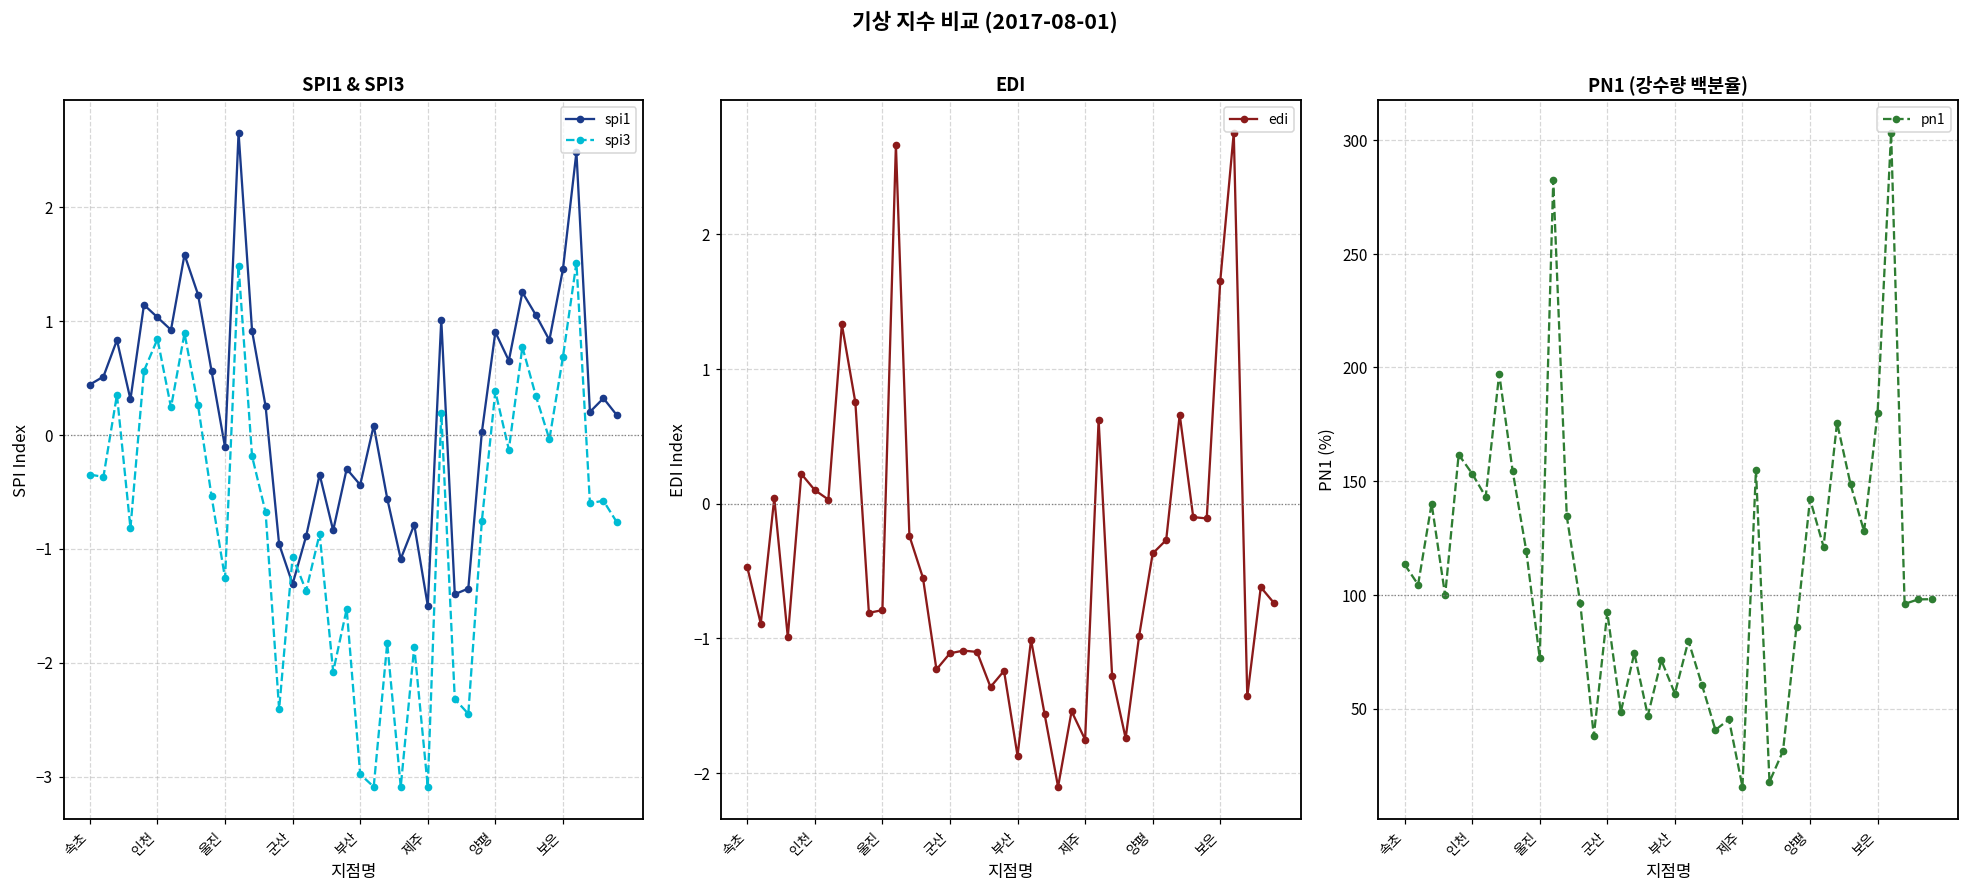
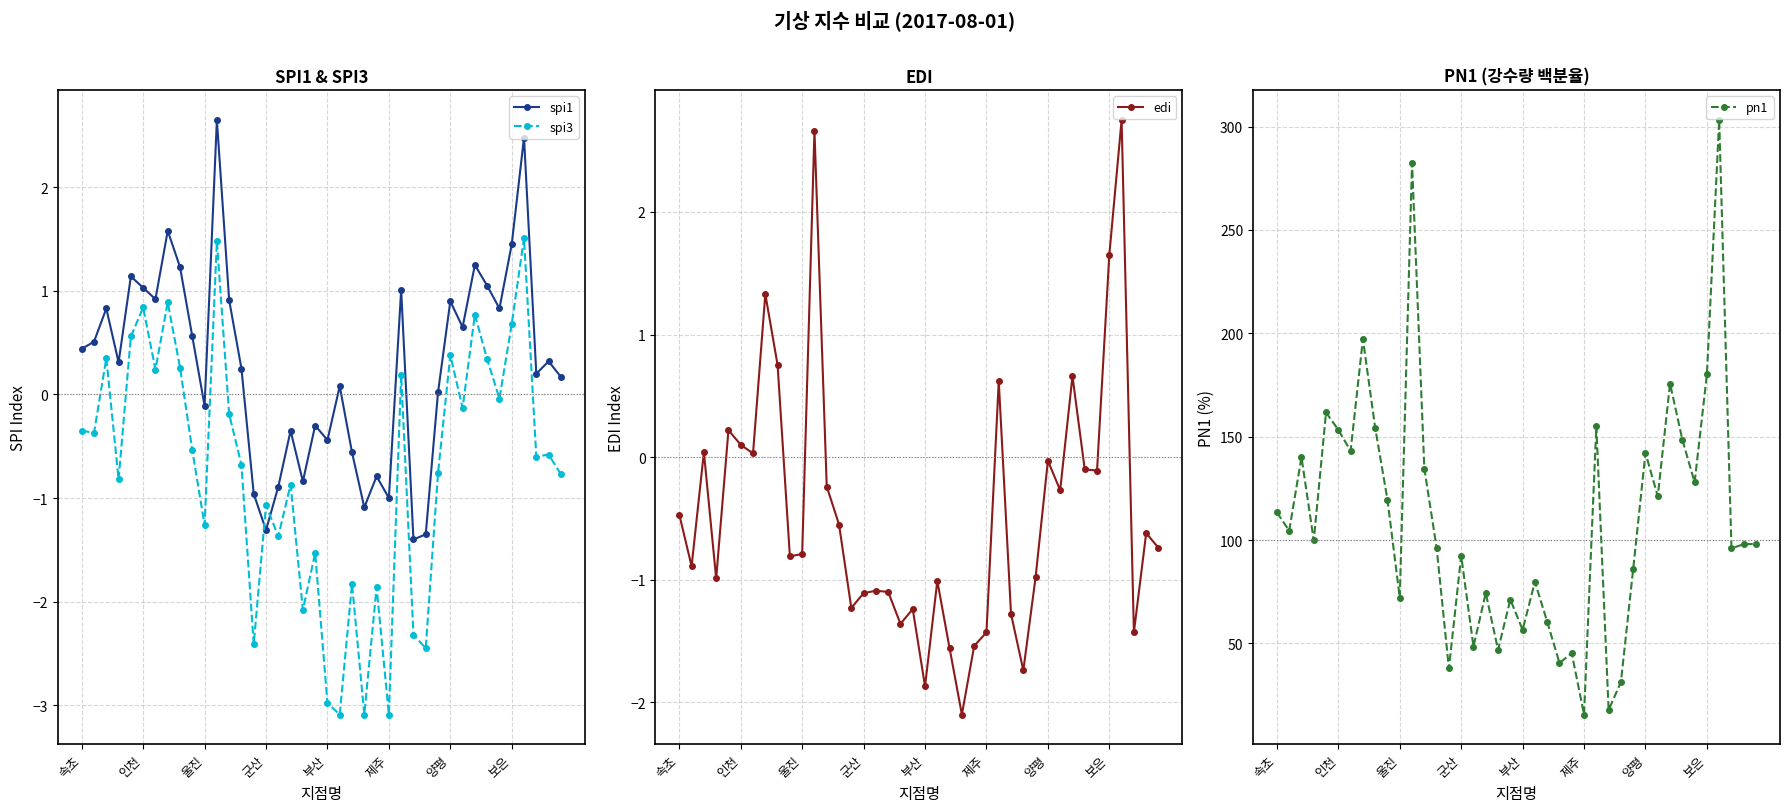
SPI1 & SPI3, spi1, 제주: -1.5 -> -1.0
EDI, 제주: -1.75 -> -1.43
EDI, 양평: -0.37 -> -0.03
